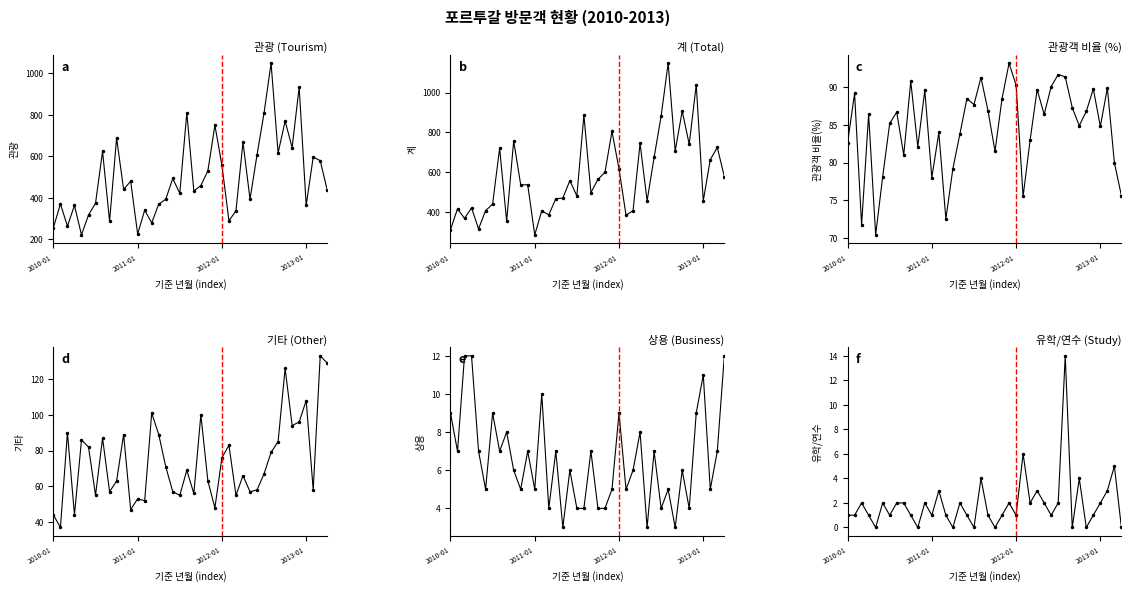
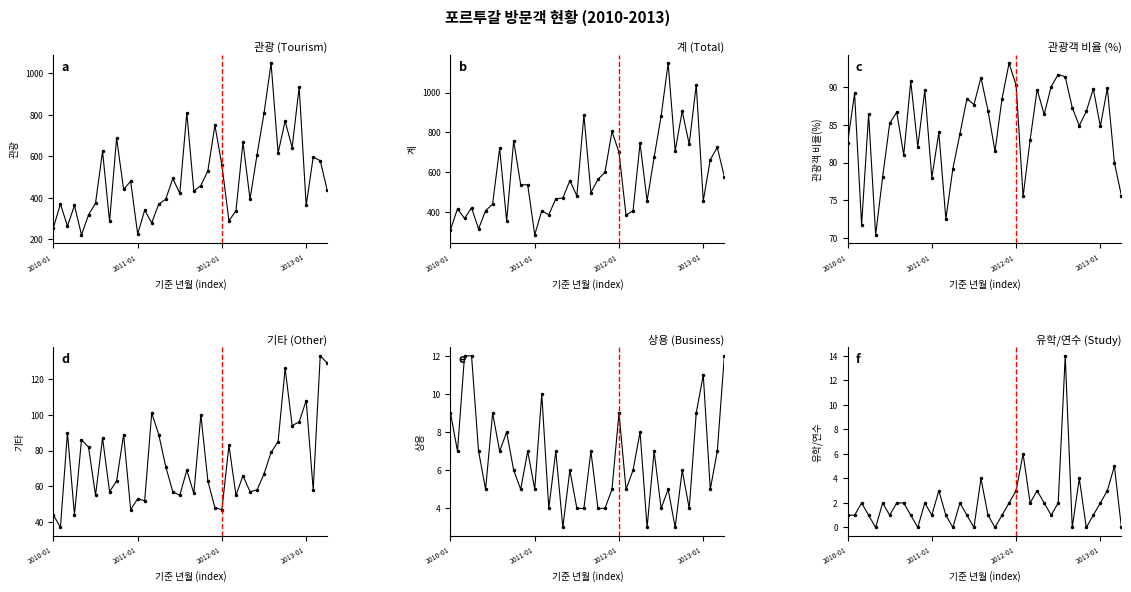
계 (Total), 2012-01: 620 -> 700
기타 (Other), 2012-01: 76 -> 47
유학/연수 (Study), 2012-01: 1 -> 3
